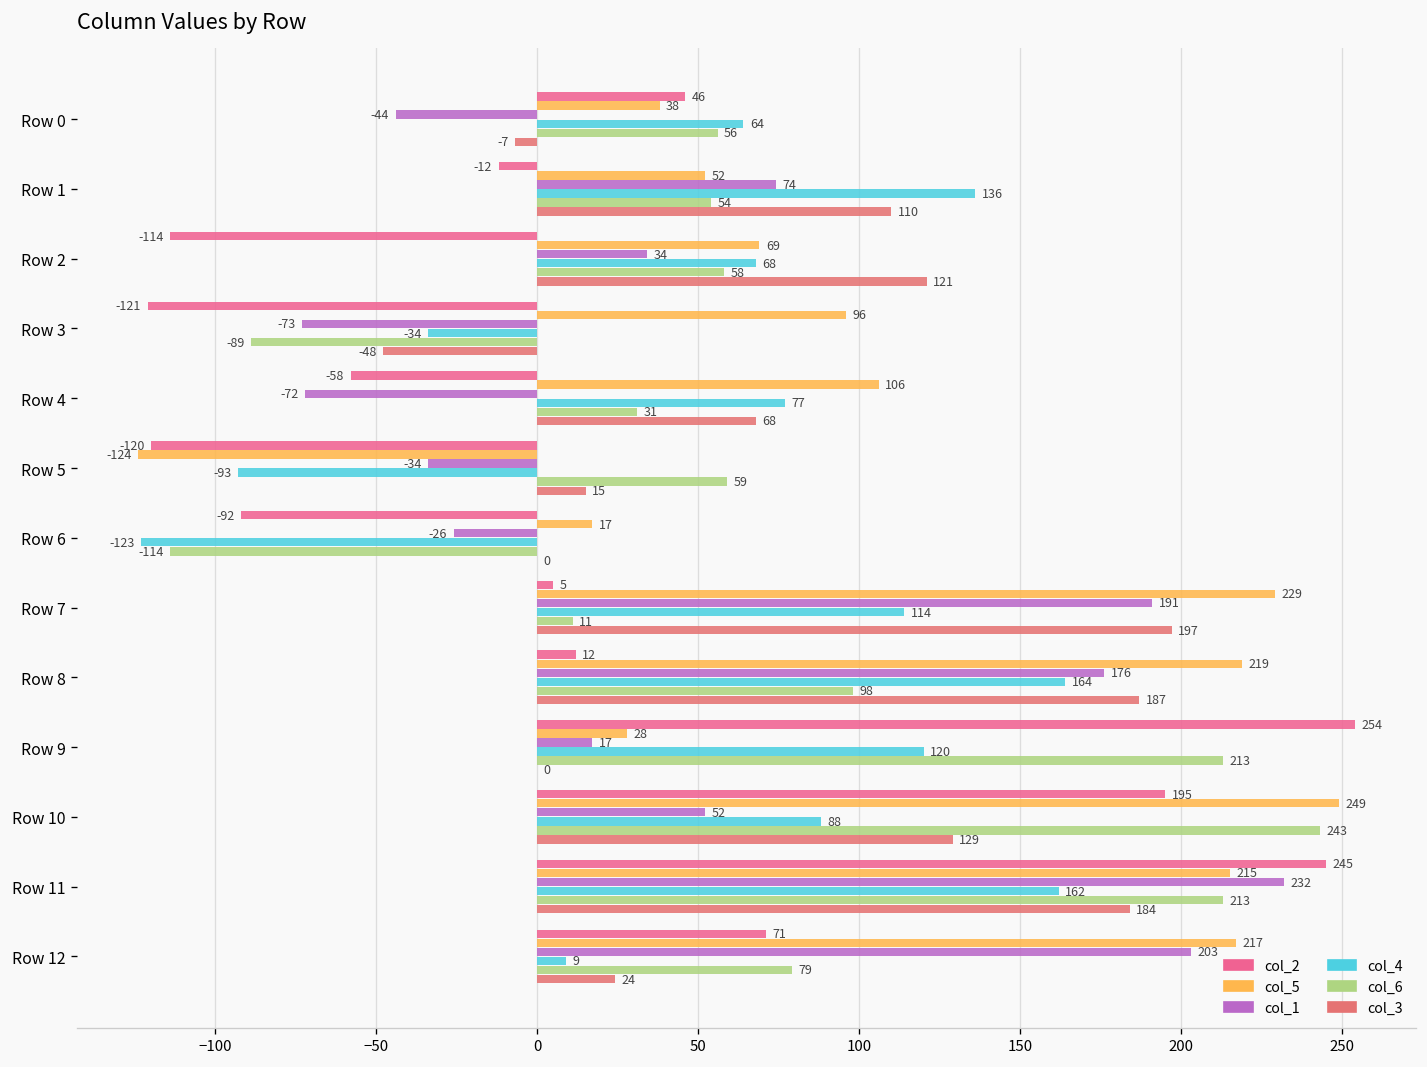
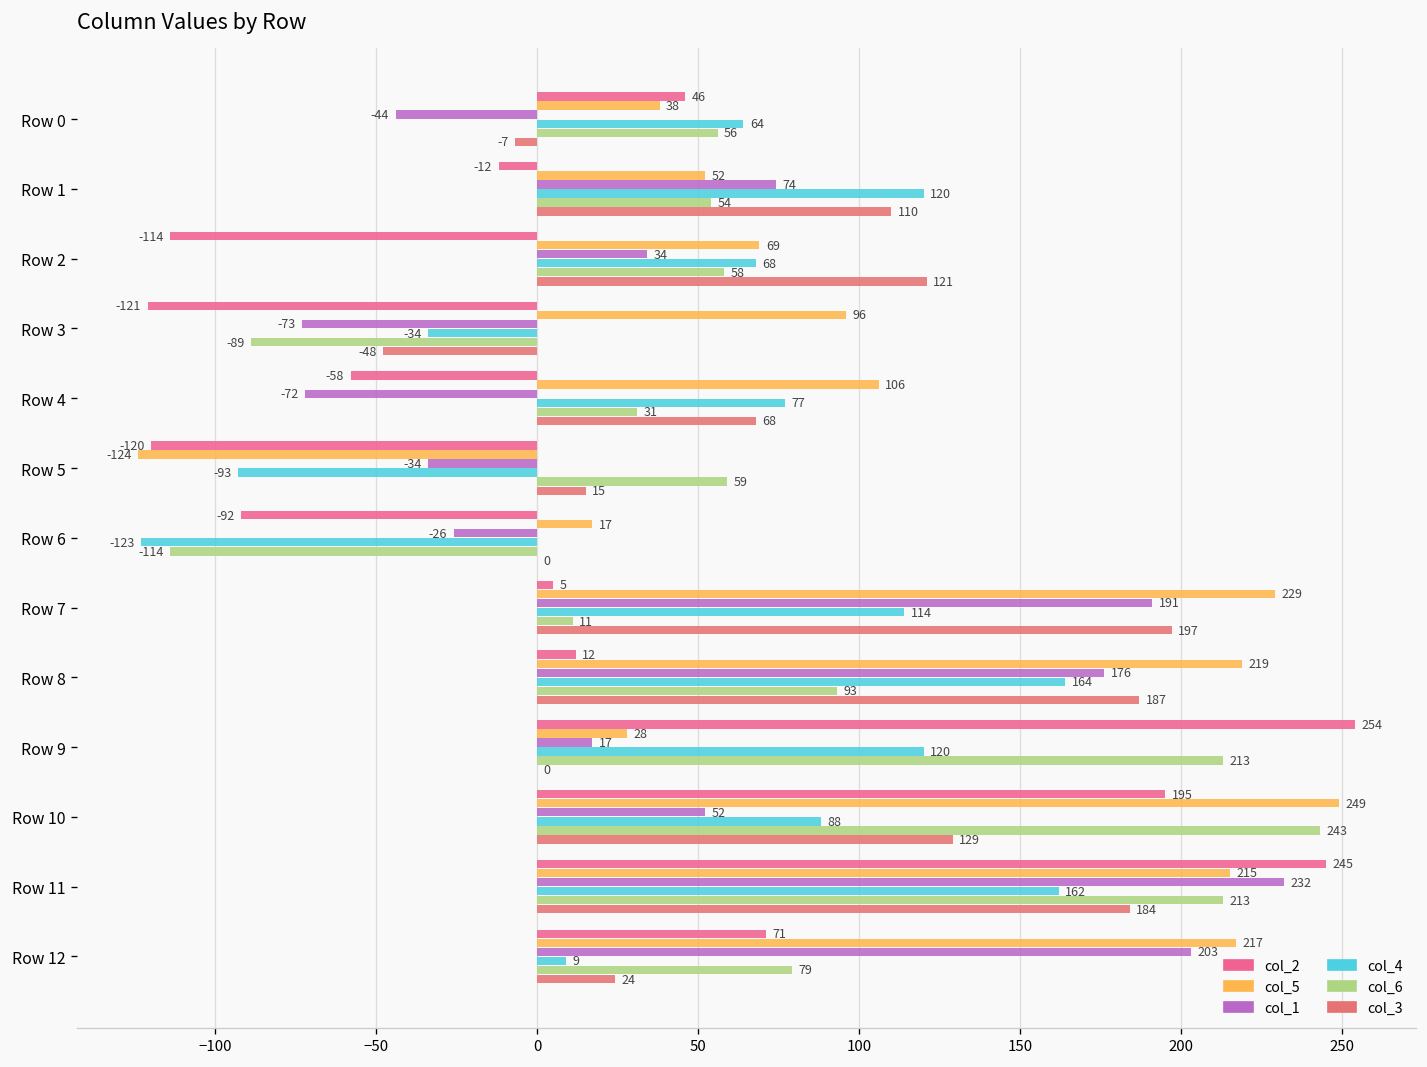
col_4, Row 1: 136 -> 120
col_6, Row 8: 98 -> 93
